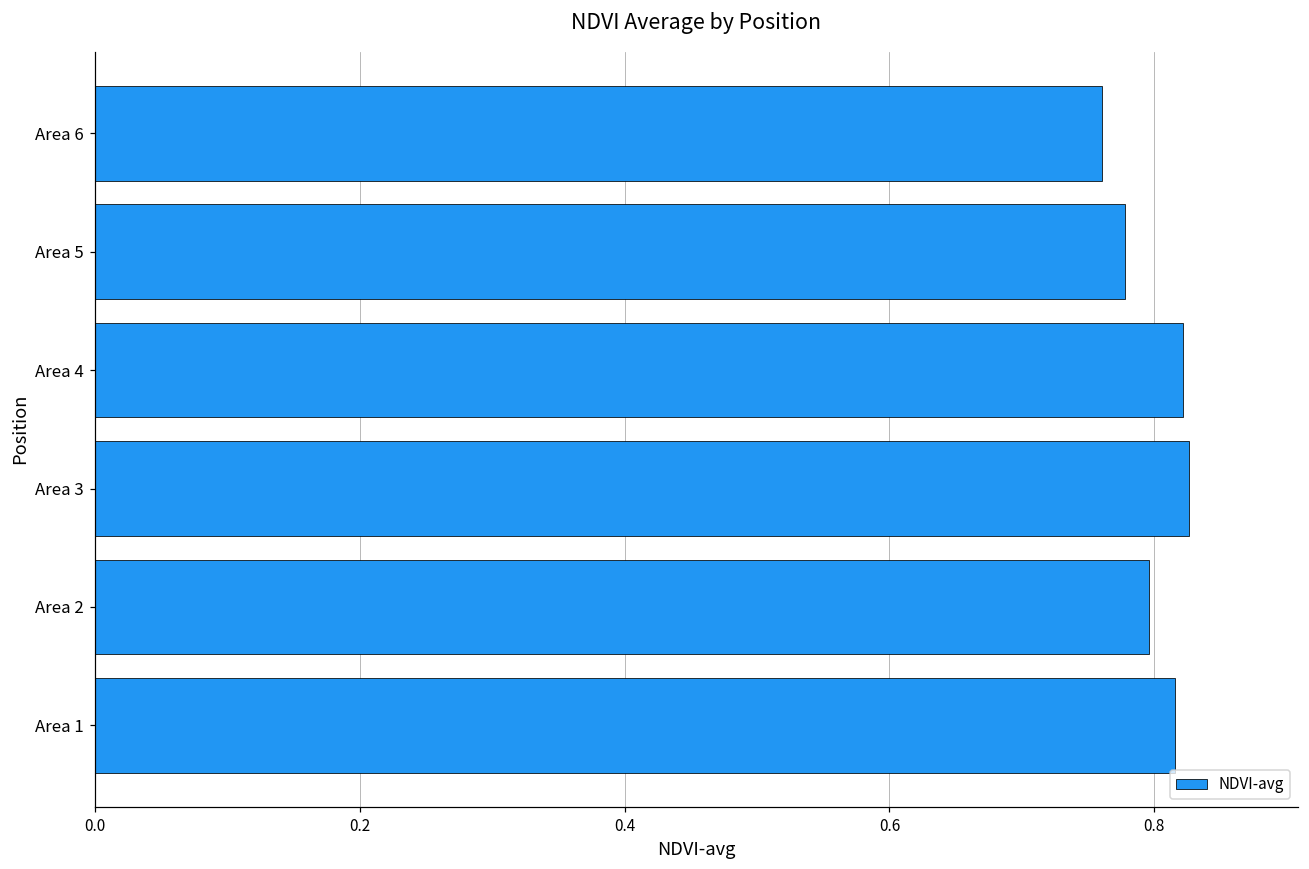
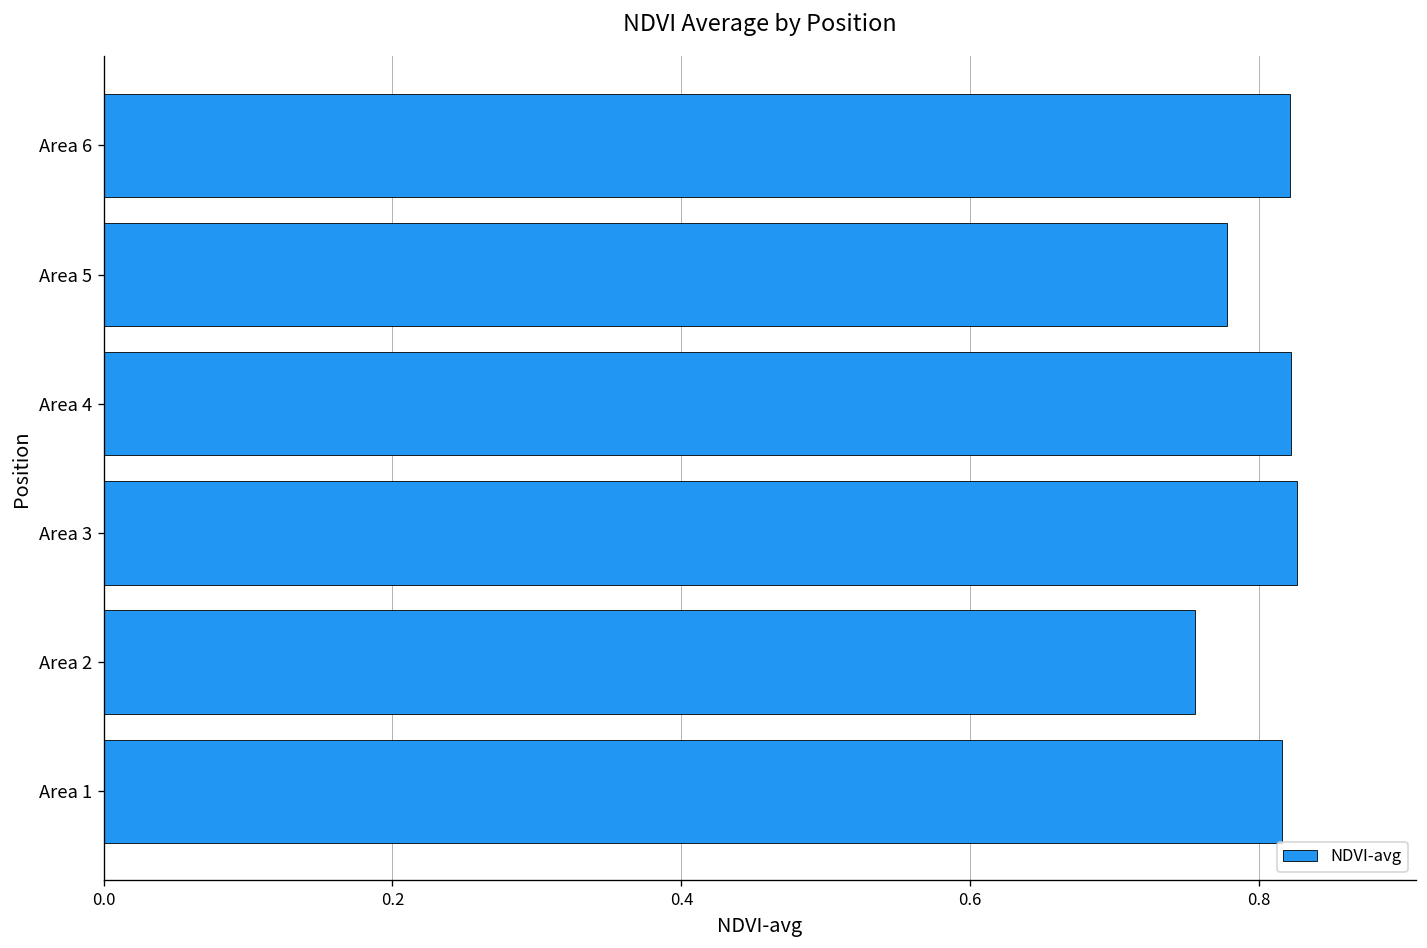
Area 6: 0.761 -> 0.821
Area 2: 0.796 -> 0.755
